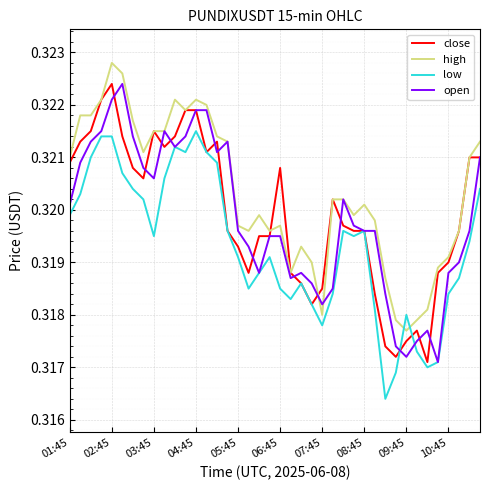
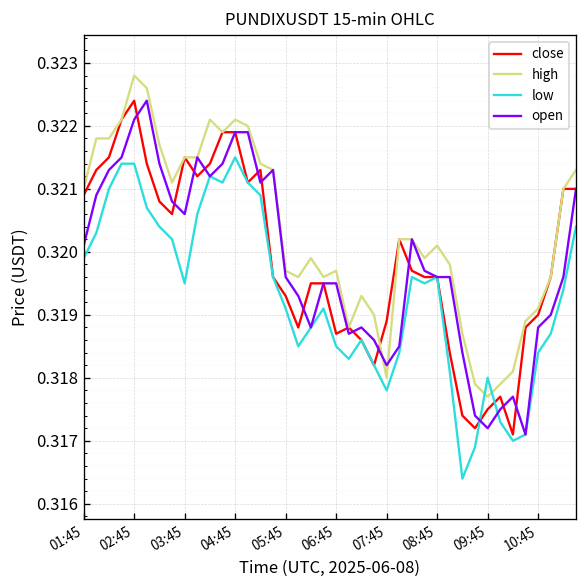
close, 06:45: 0.3208 -> 0.3187
close, 07:45: 0.3185 -> 0.3189
